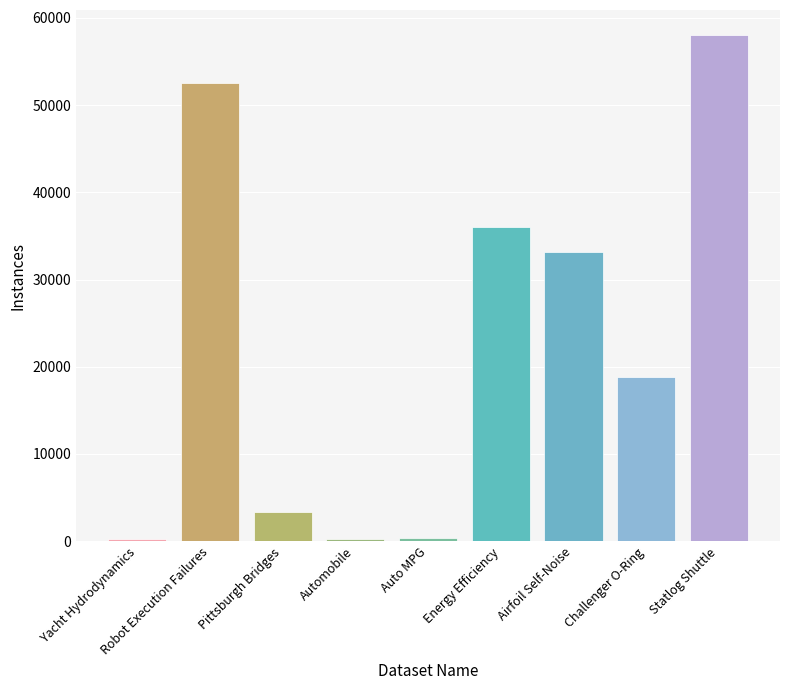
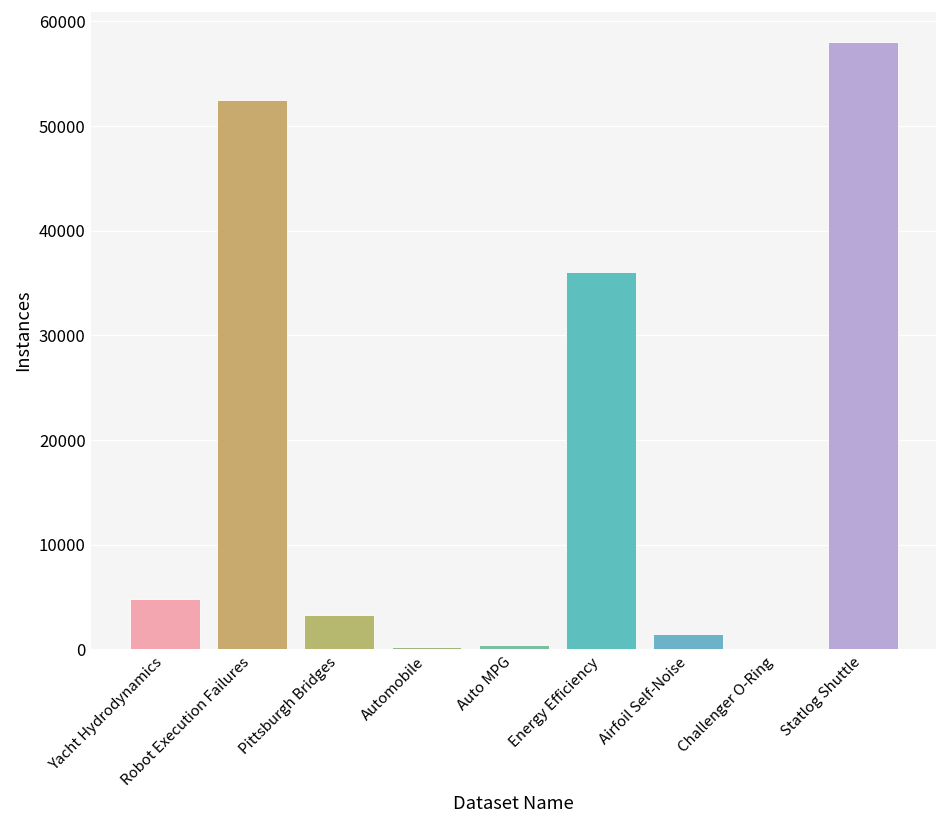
Yacht Hydrodynamics: 0 -> 5000
Airfoil Self-Noise: 33000 -> 2000
Challenger O-Ring: 19000 -> 0
